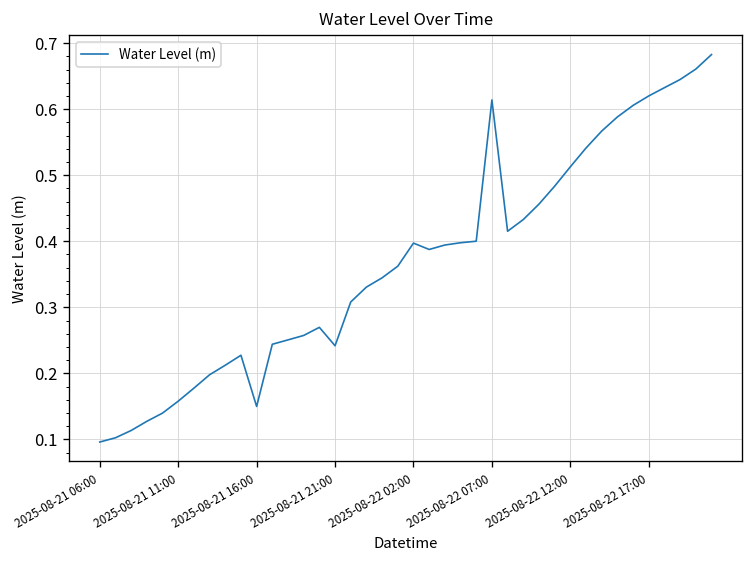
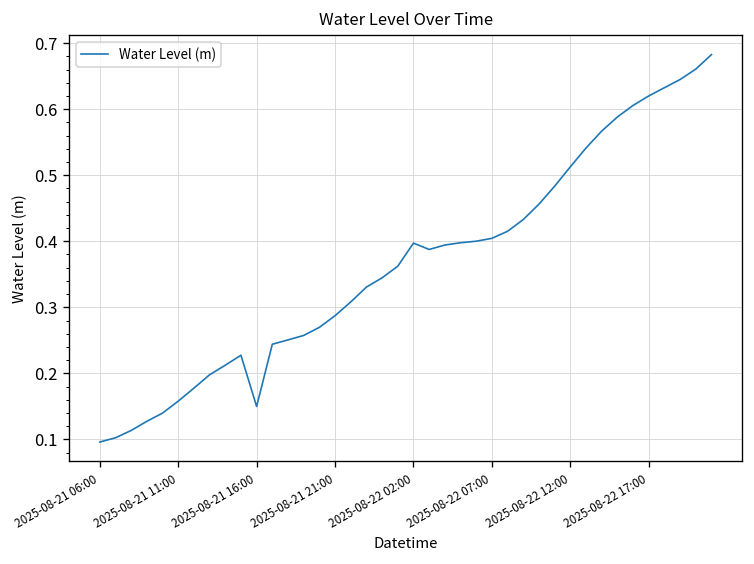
2025-08-21 21:00: 0.24 -> 0.29
2025-08-22 07:00: 0.61 -> 0.40
